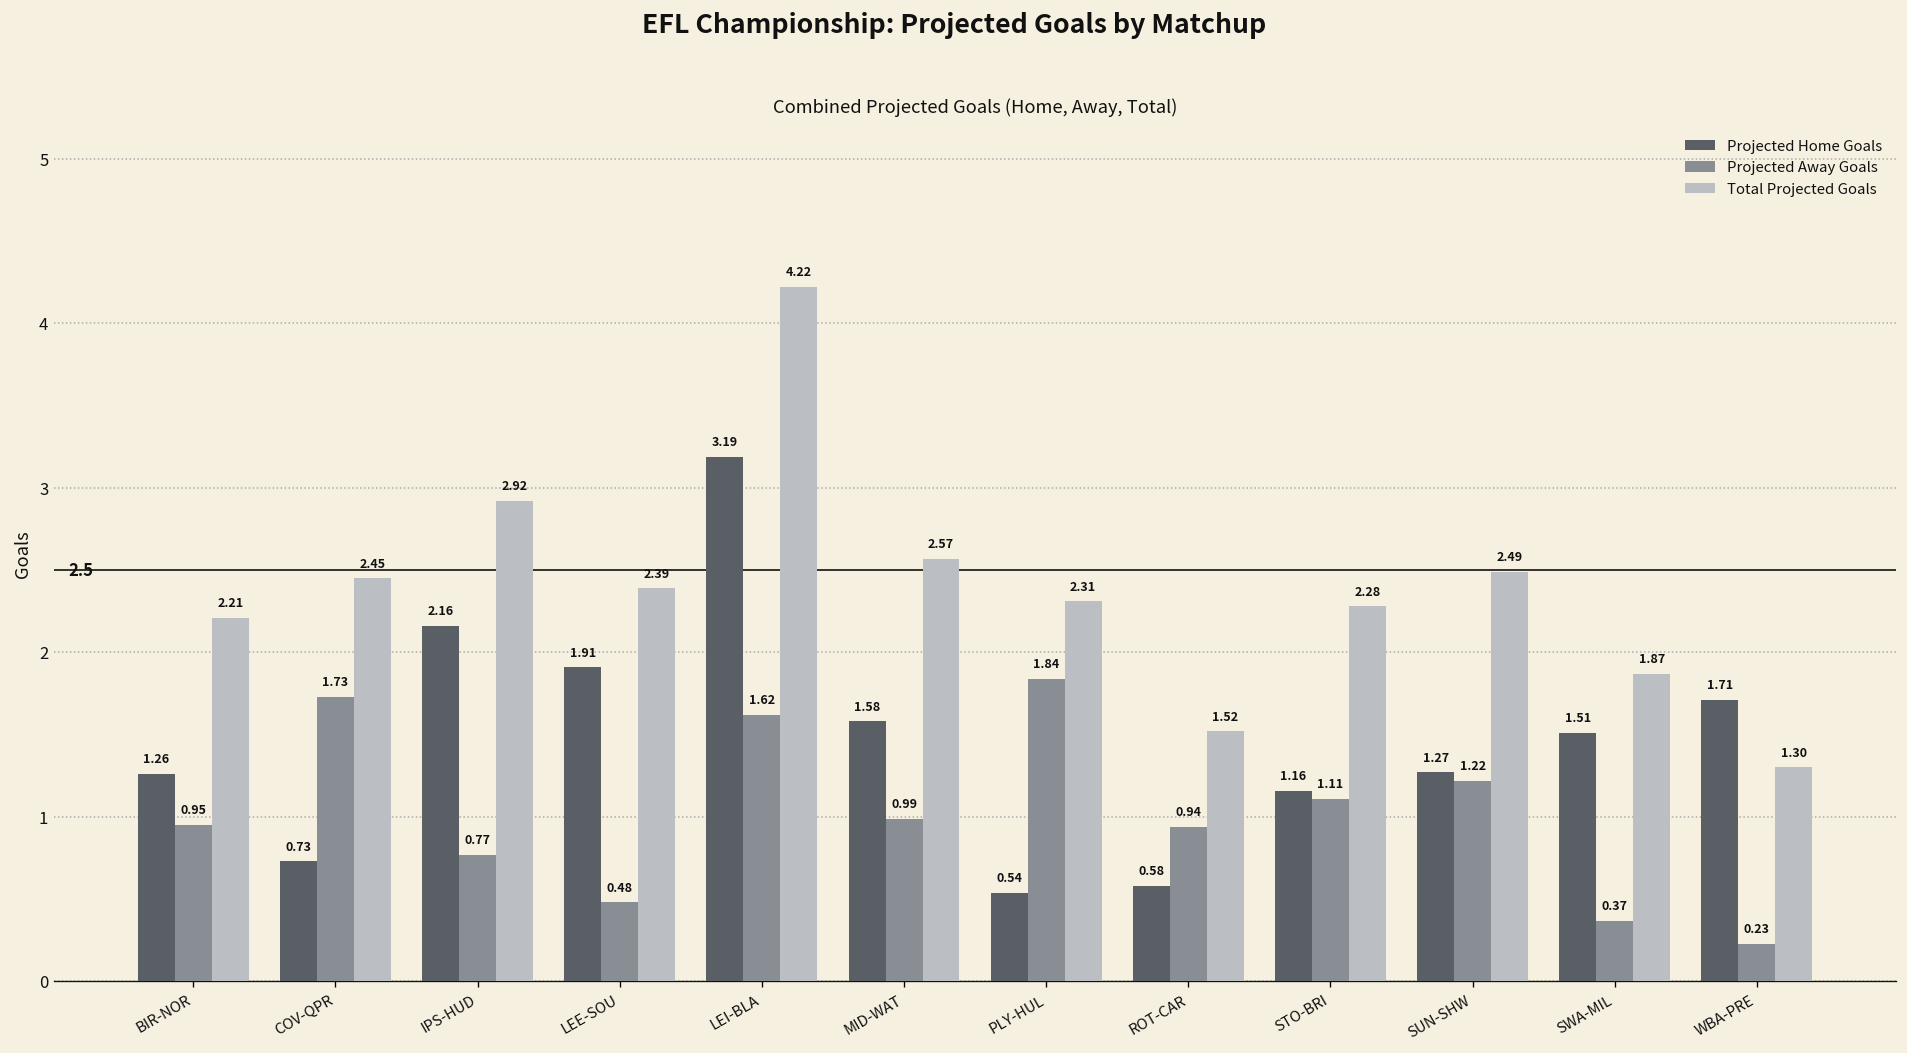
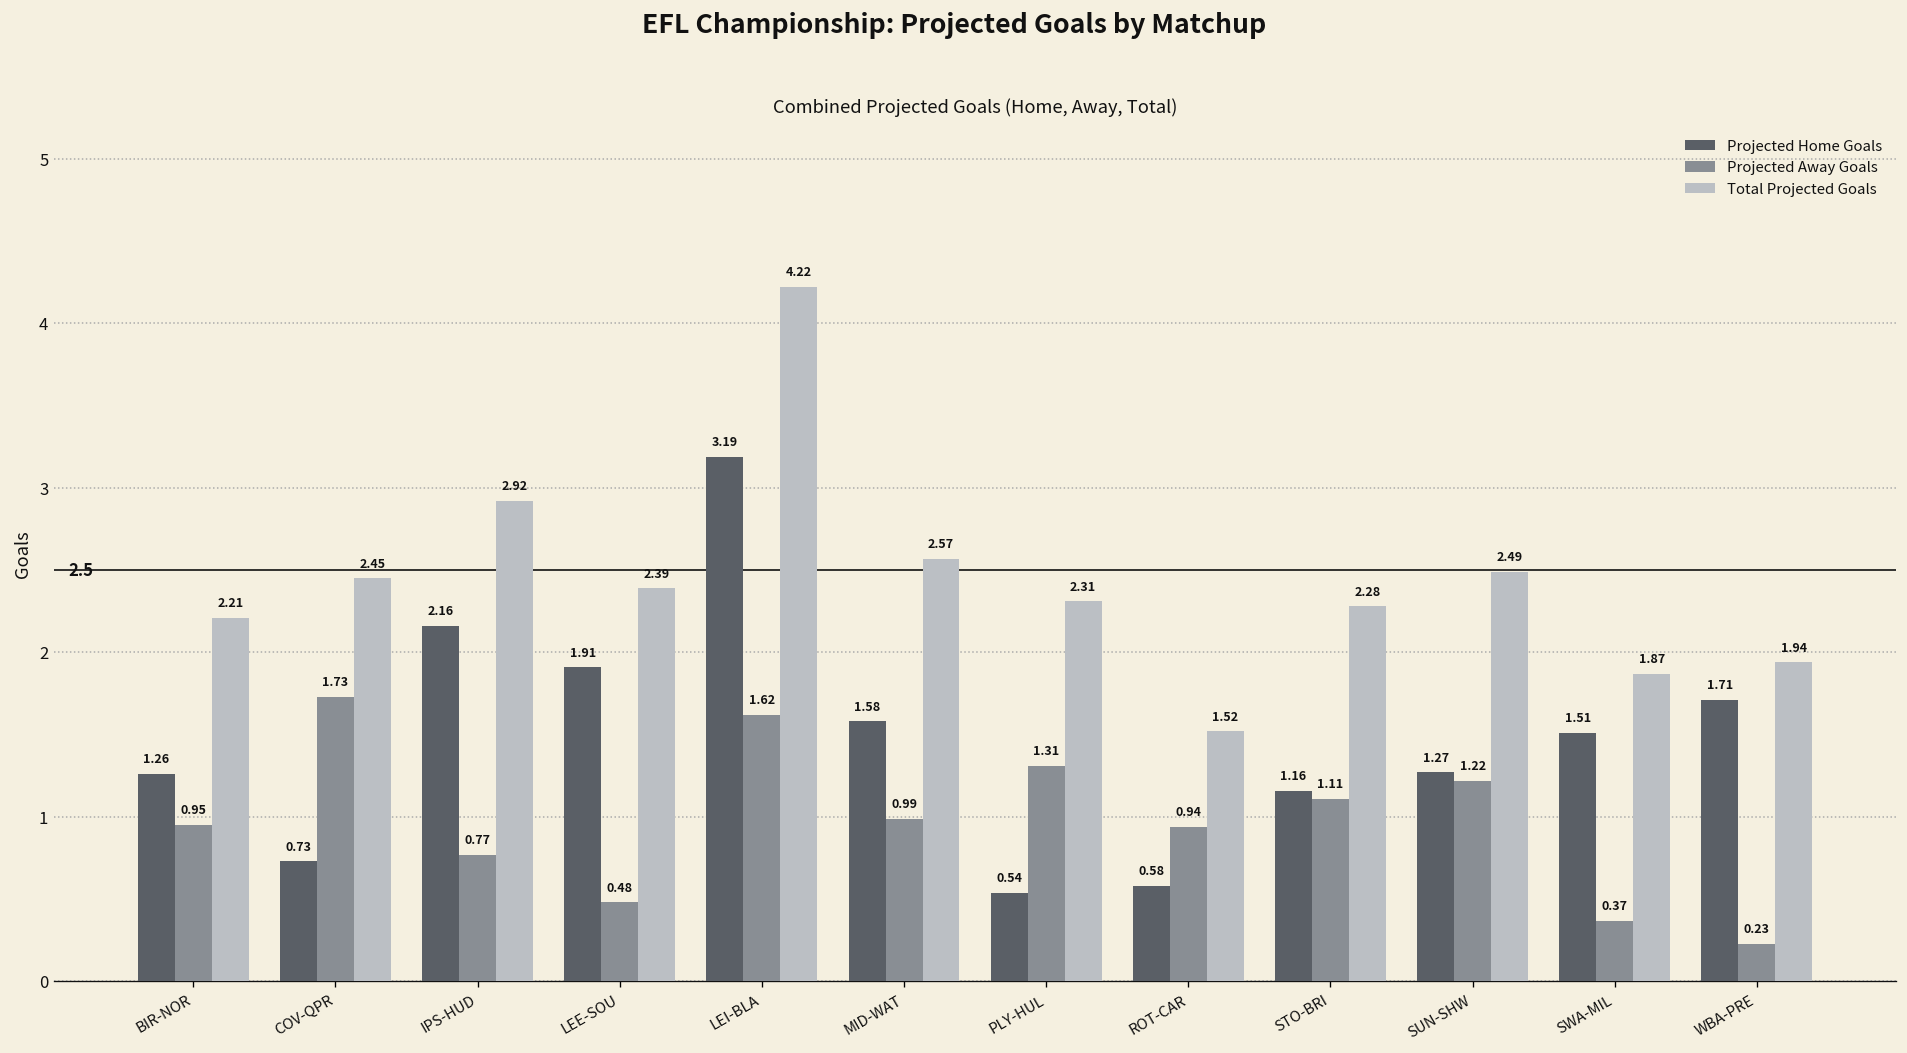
Projected Away Goals, PLY-HUL: 1.84 -> 1.31
Total Projected Goals, WBA-PRE: 1.30 -> 1.94
